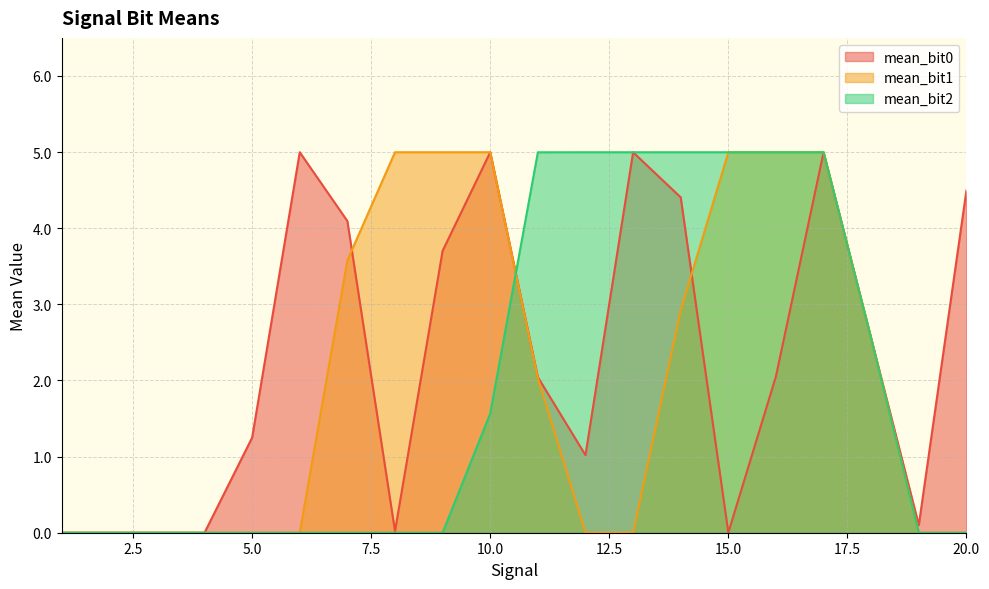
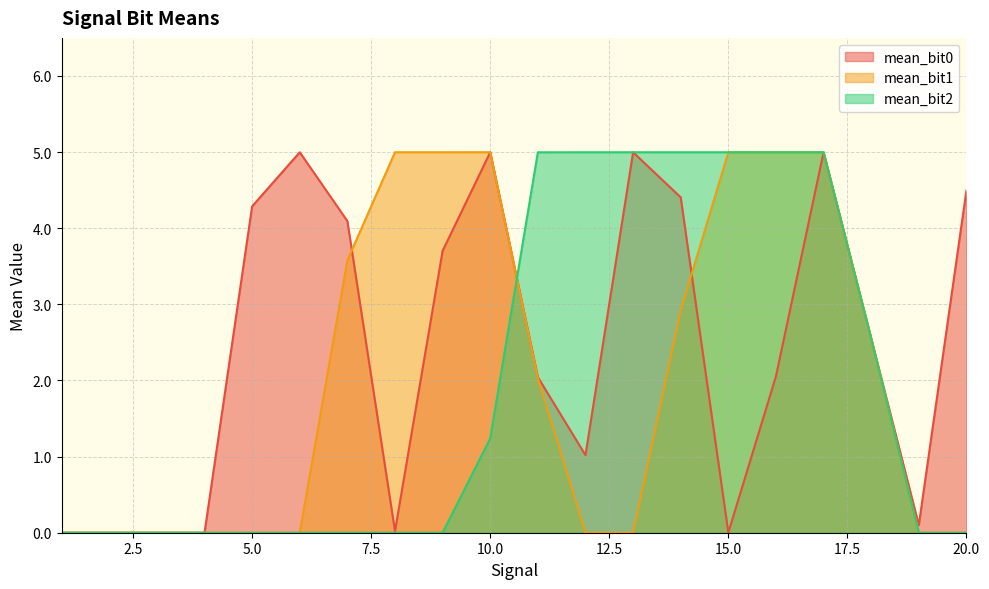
mean_bit0, 5.0: 1.2 -> 4.3
mean_bit2, 10.0: 1.6 -> 1.2
